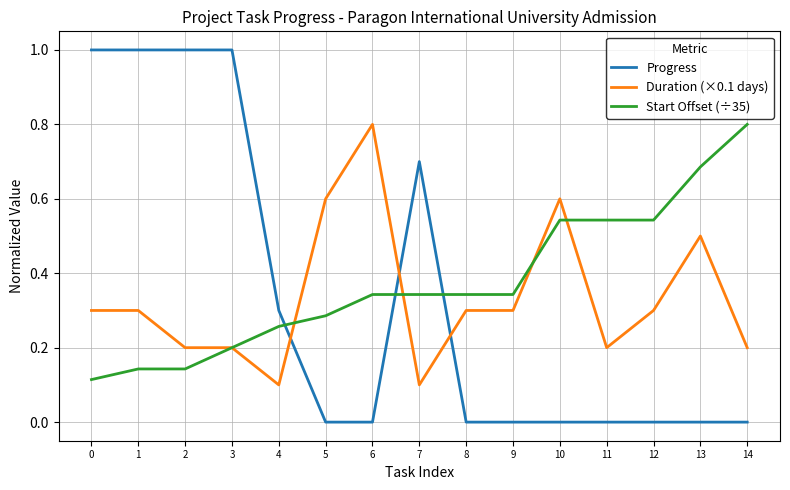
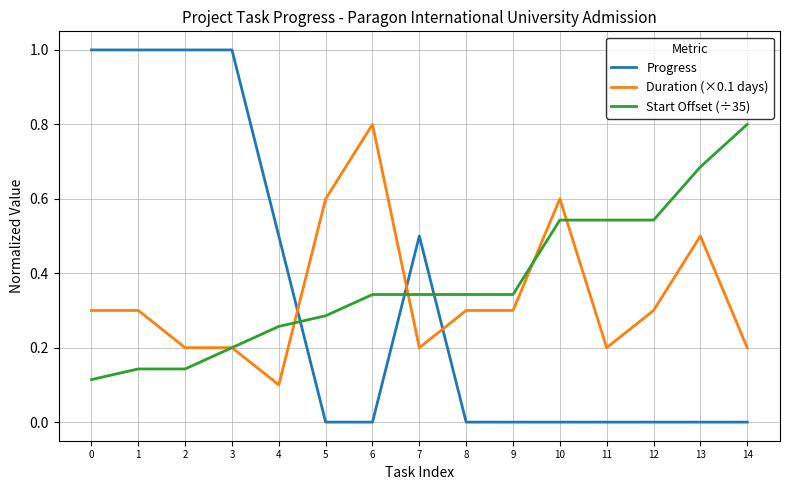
Progress, 4: 0.3 -> 0.5
Progress, 7: 0.7 -> 0.5
Duration (×0.1 days), 7: 0.10 -> 0.20
